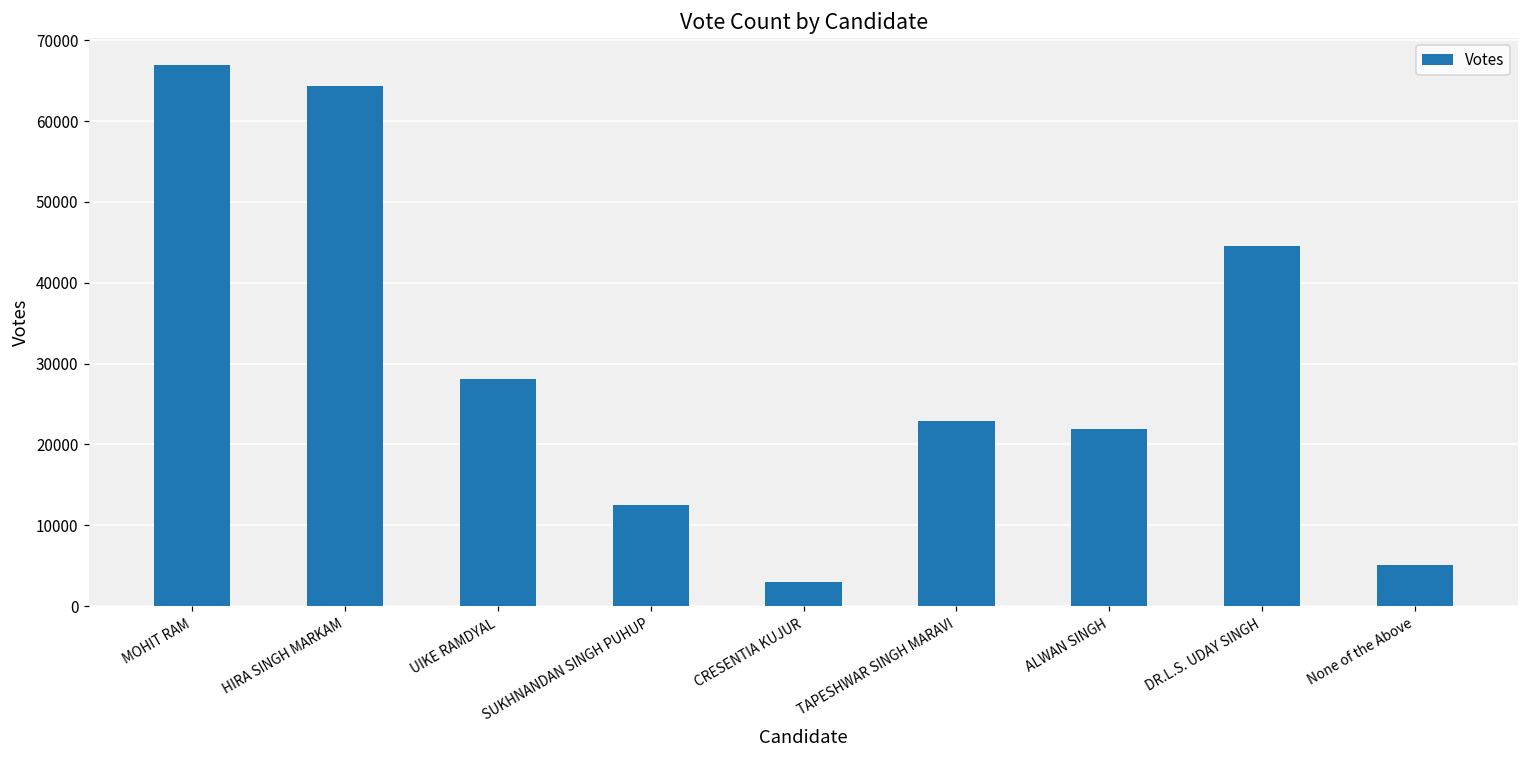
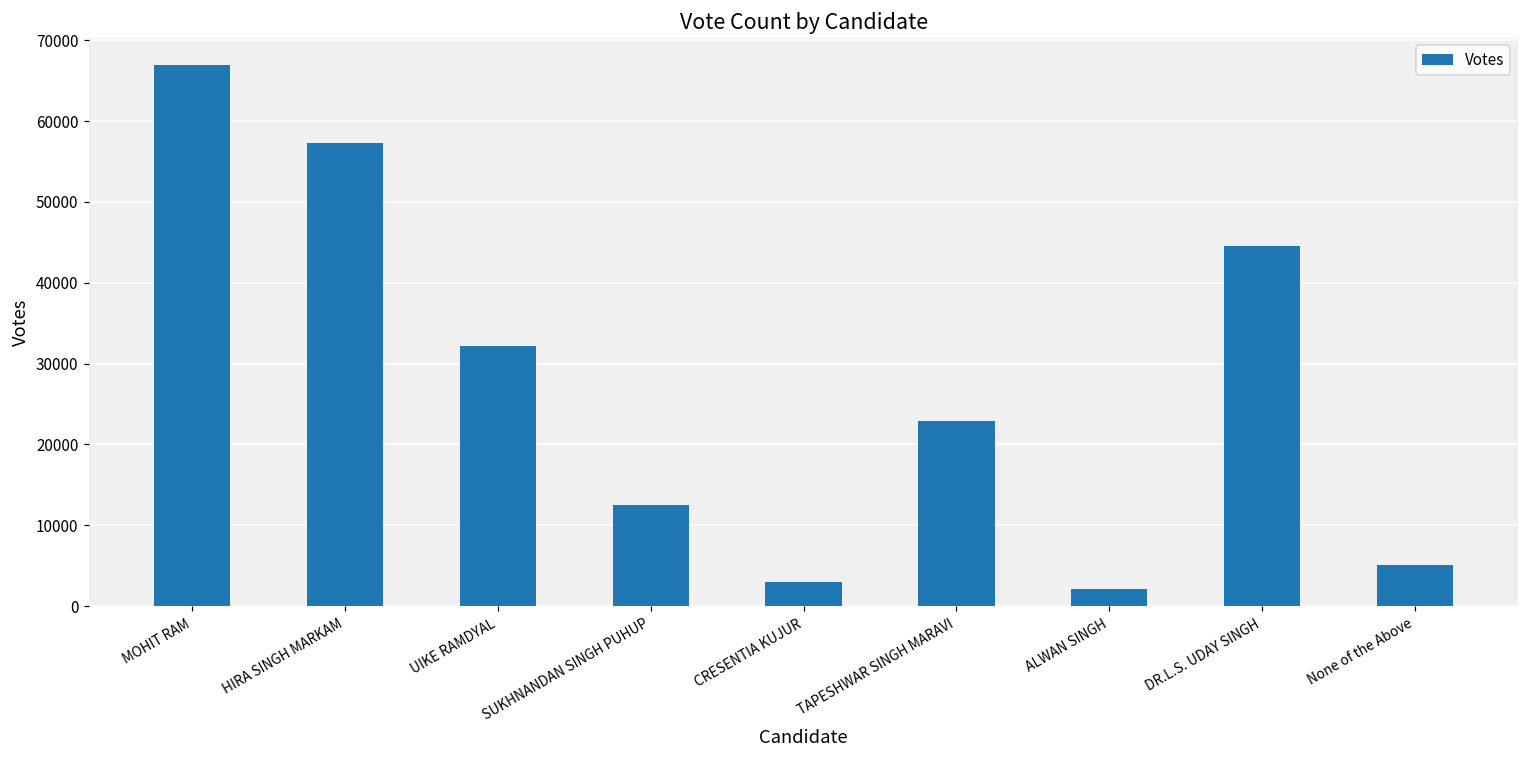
HIRA SINGH MARKAM: 64000 -> 57000
UIKE RAMDYAL: 28000 -> 32000
ALWAN SINGH: 22000 -> 2000
